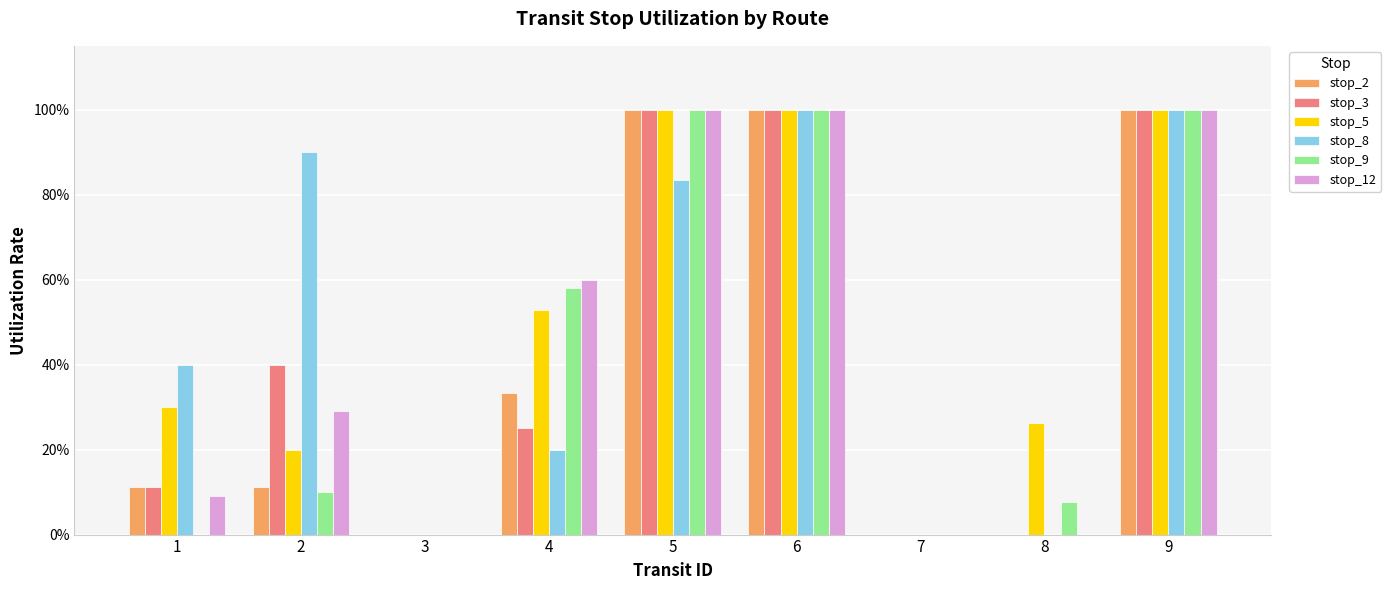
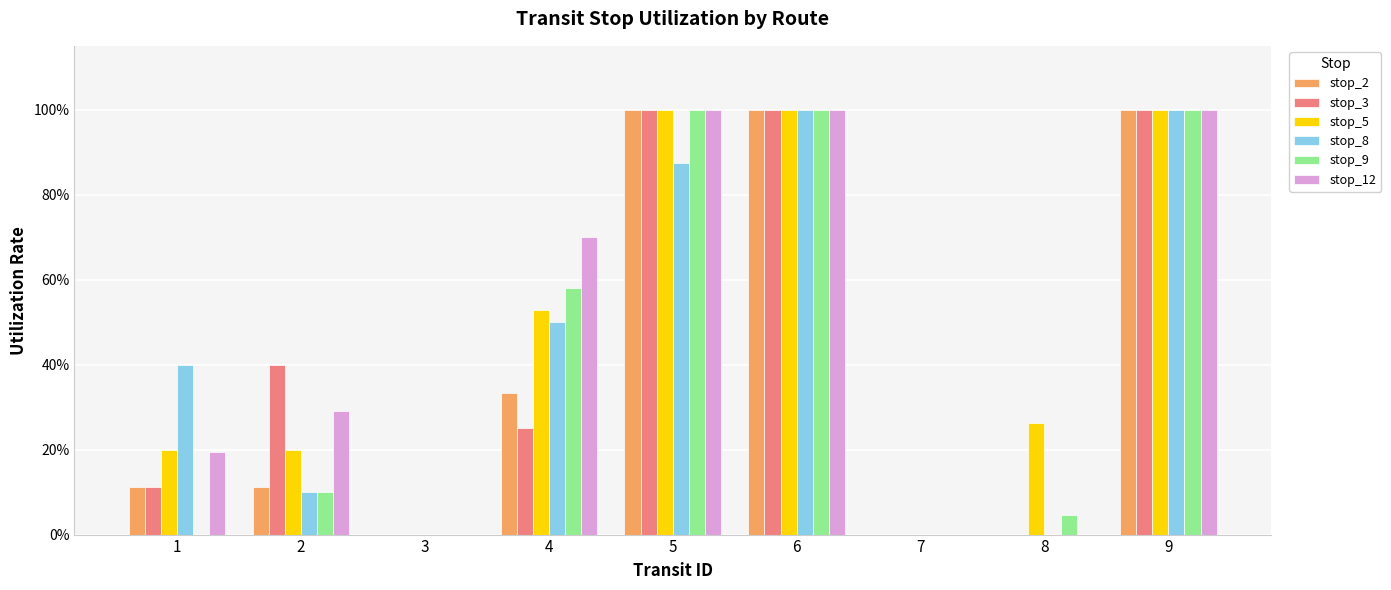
stop_5, 1: 30% -> 20%
stop_12, 1: 9% -> 19%
stop_8, 2: 90% -> 10%
stop_8, 4: 20% -> 50%
stop_12, 4: 60% -> 70%
stop_8, 5: 83% -> 88%
stop_9, 8: 8% -> 5%
